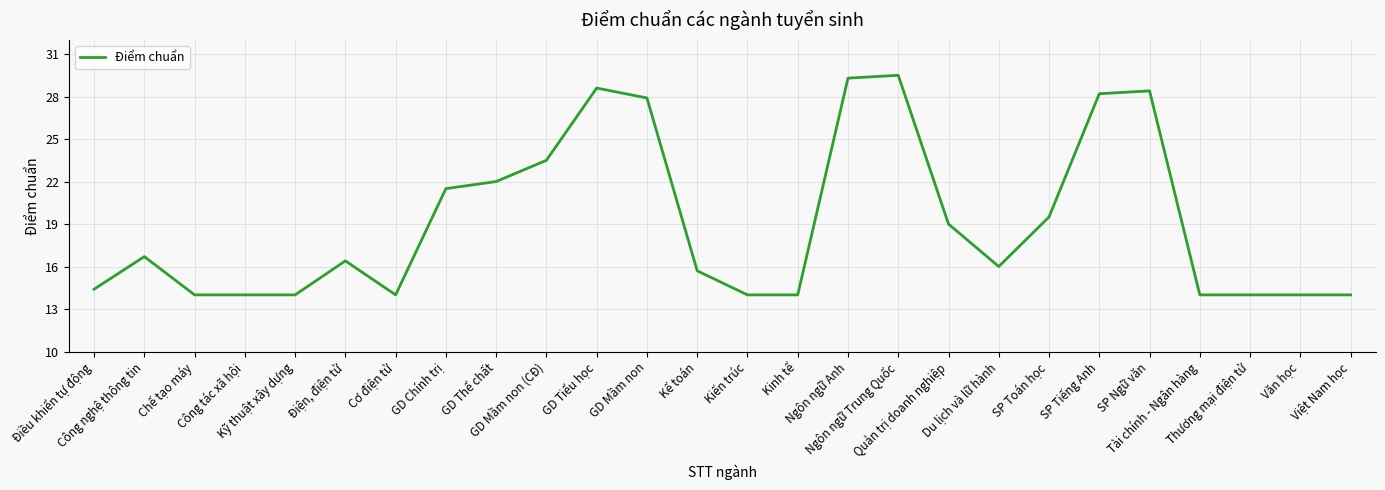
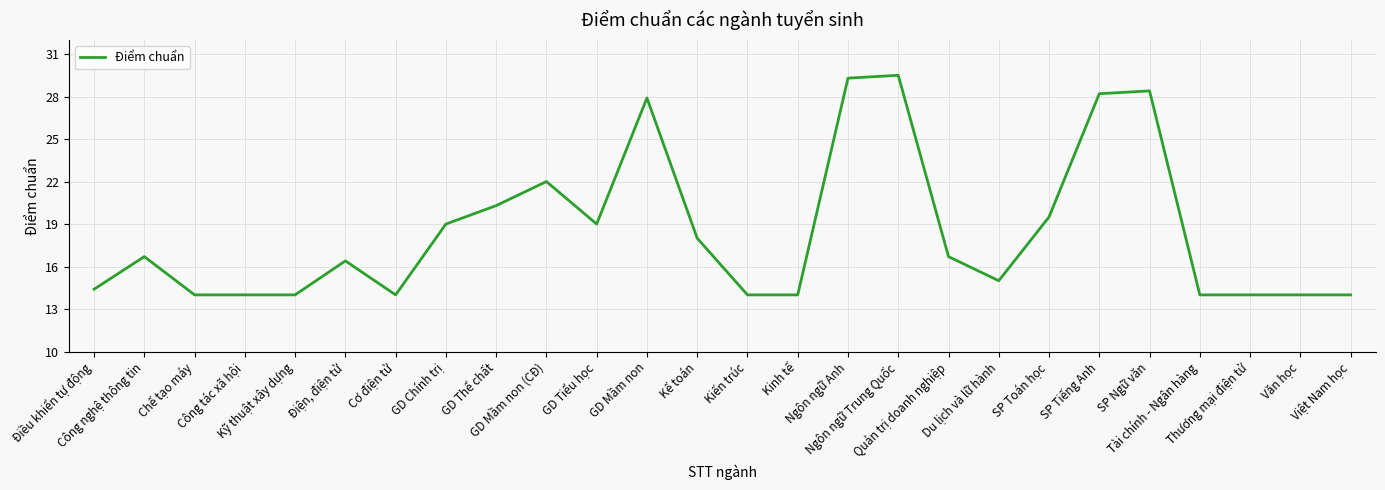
GD Chính trị: 21.5 -> 19.0
GD Thể chất: 22.0 -> 20.3
GD Mầm non (CĐ): 23.5 -> 22.0
GD Tiểu học: 28.6 -> 19.0
Kế toán: 15.7 -> 18.0
Quản trị doanh nghiệp: 19.0 -> 16.7
Du lịch và lữ hành: 16 -> 15
